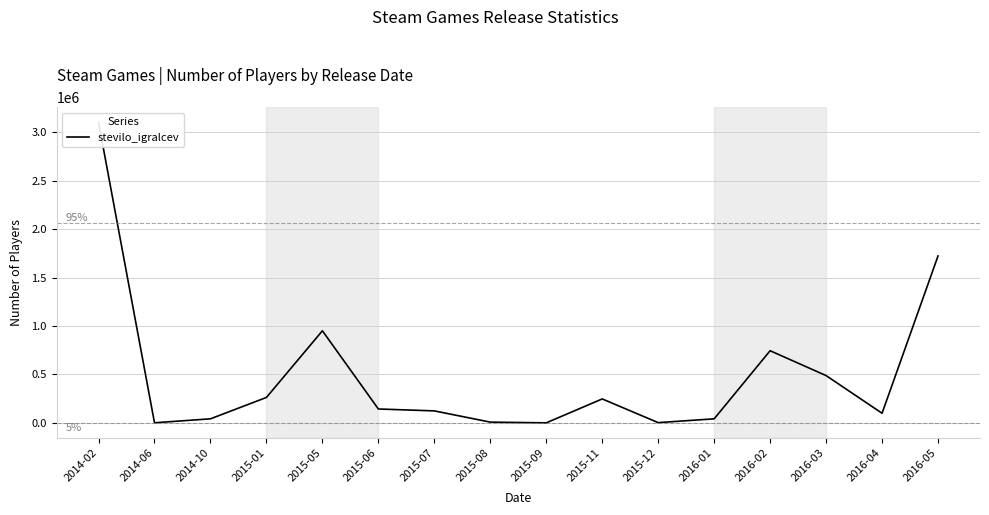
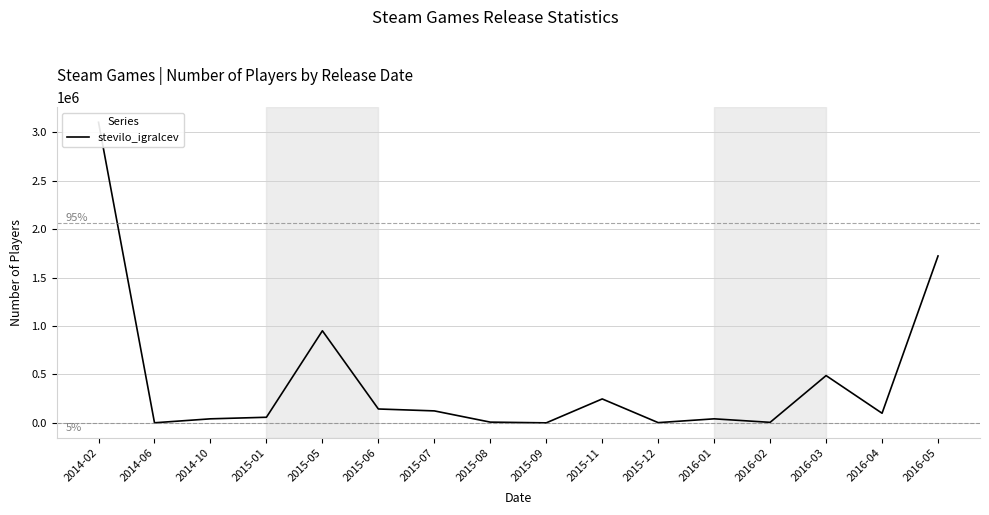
2015-01: 300000 -> 100000
2016-02: 700000 -> 0
